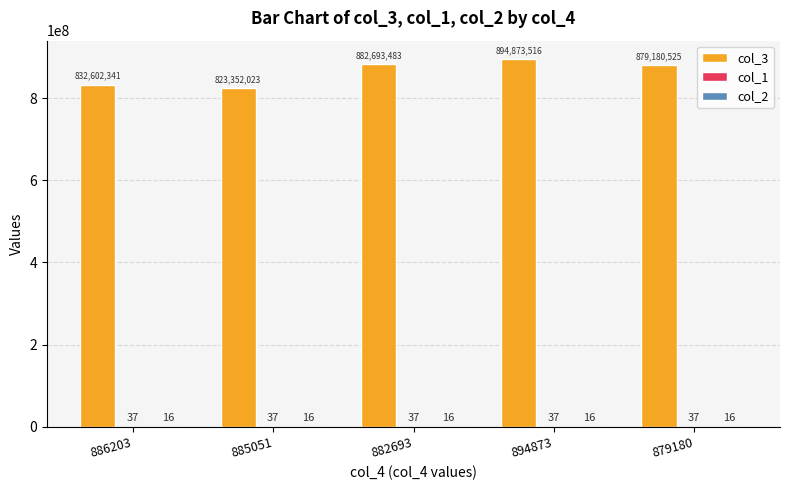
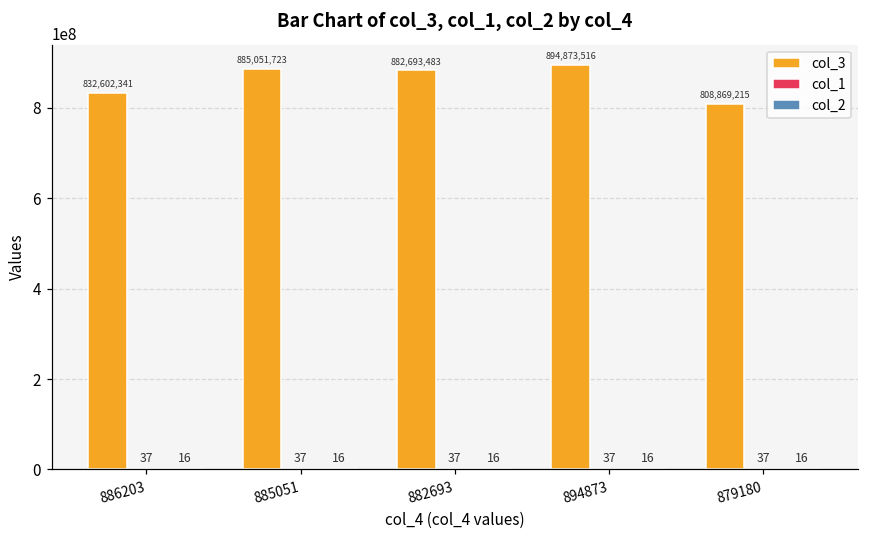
col_3, 885051: 823,352,023 -> 885,051,723
col_3, 879180: 879,180,525 -> 808,869,215
